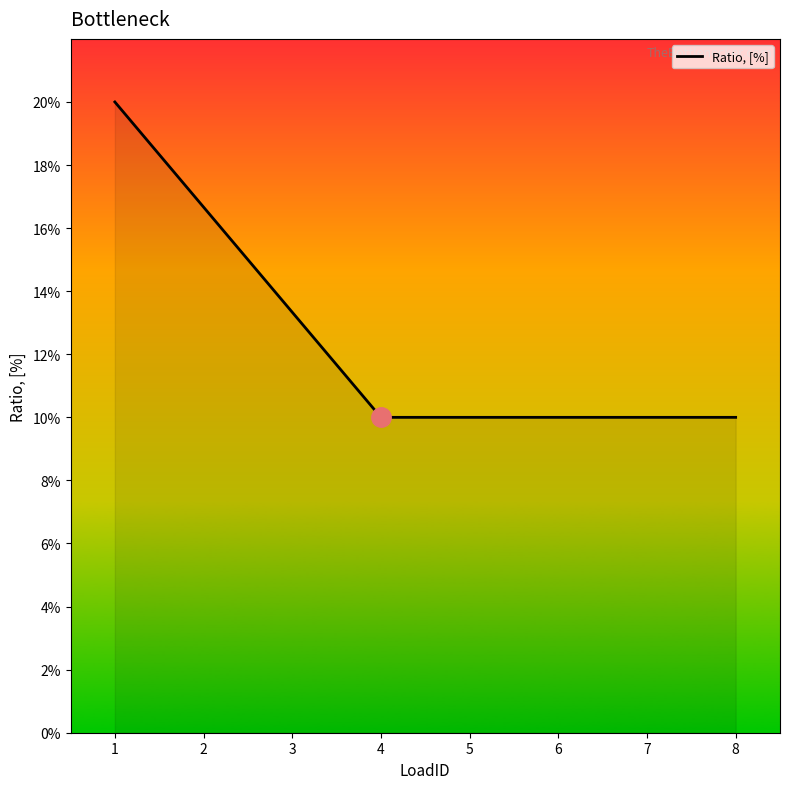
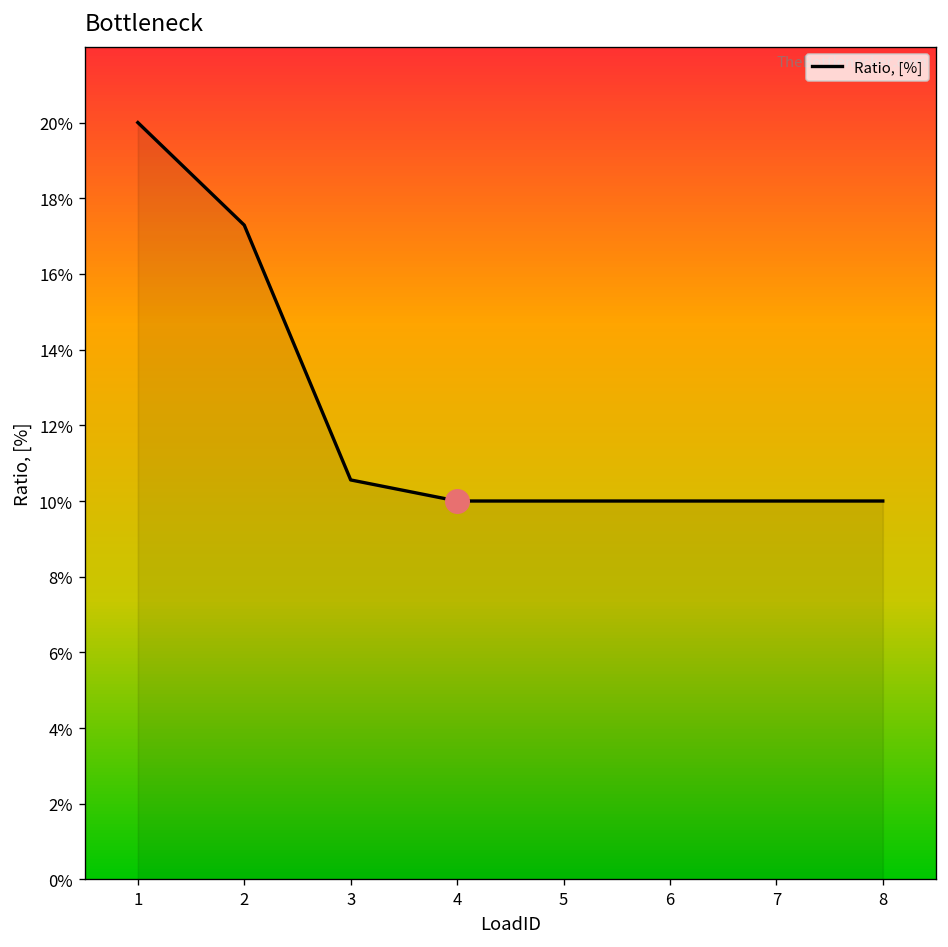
Ratio, [%], 2: 16.7% -> 17.3%
Ratio, [%], 3: 13.3% -> 10.6%
